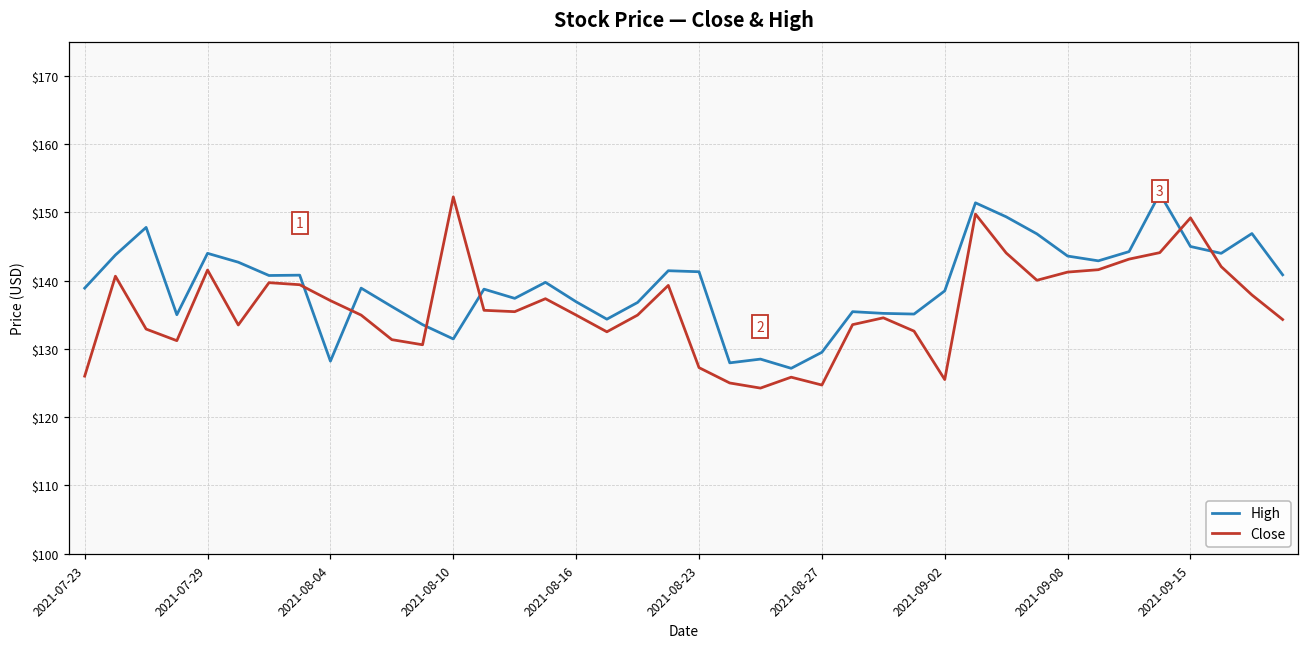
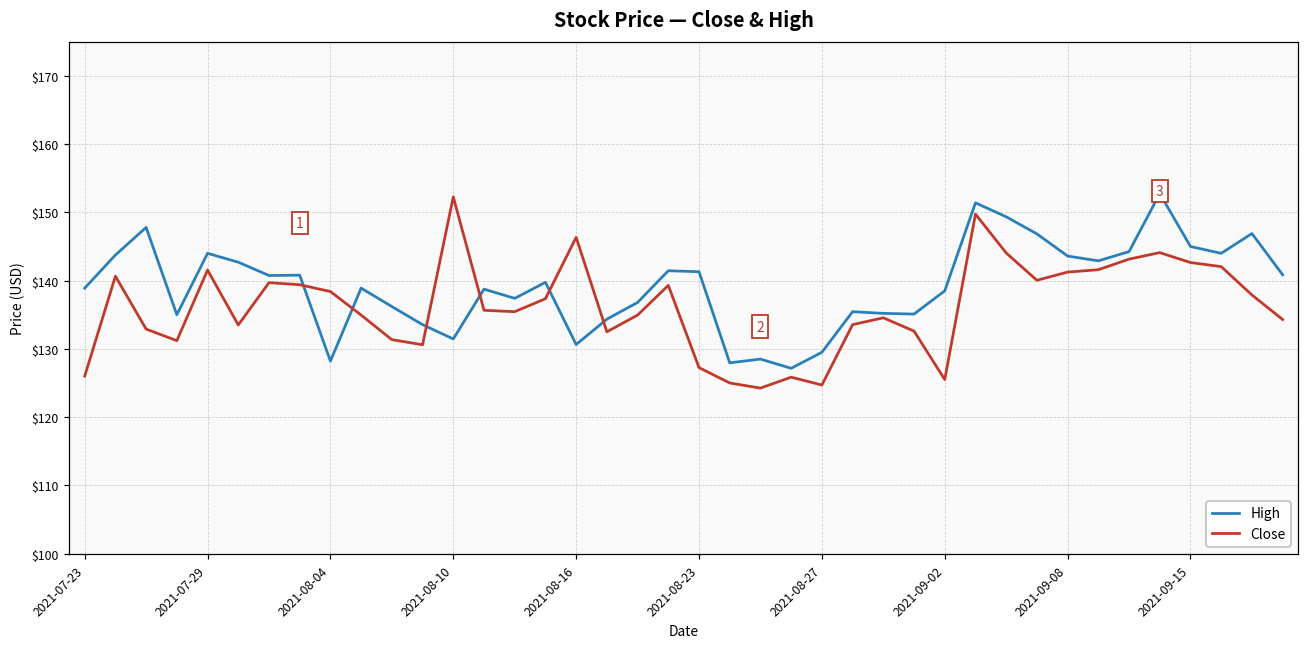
Close, 2021-08-04: $137 -> $138
High, 2021-08-16: $137 -> $131
Close, 2021-08-16: $135 -> $146
Close, 2021-09-15: $149 -> $143
